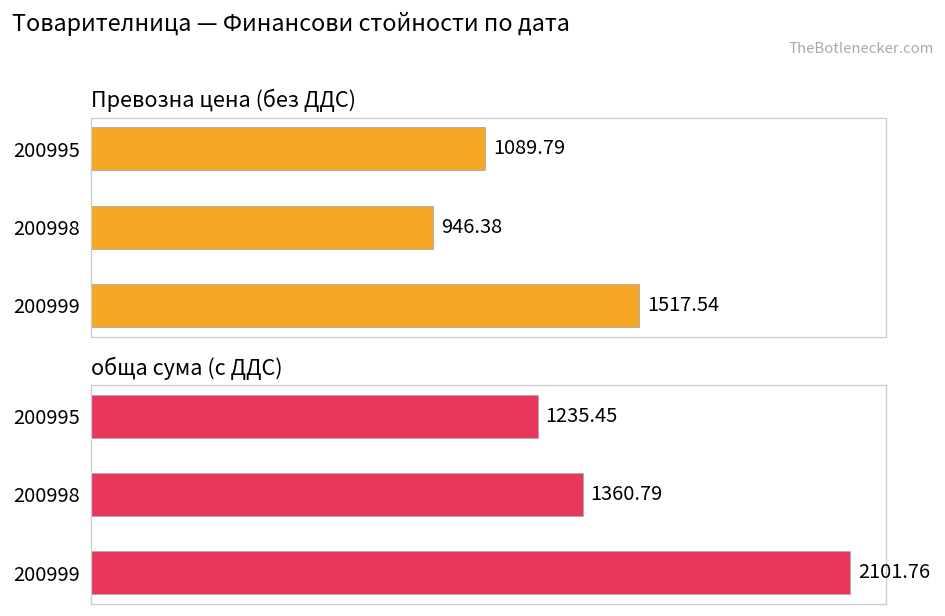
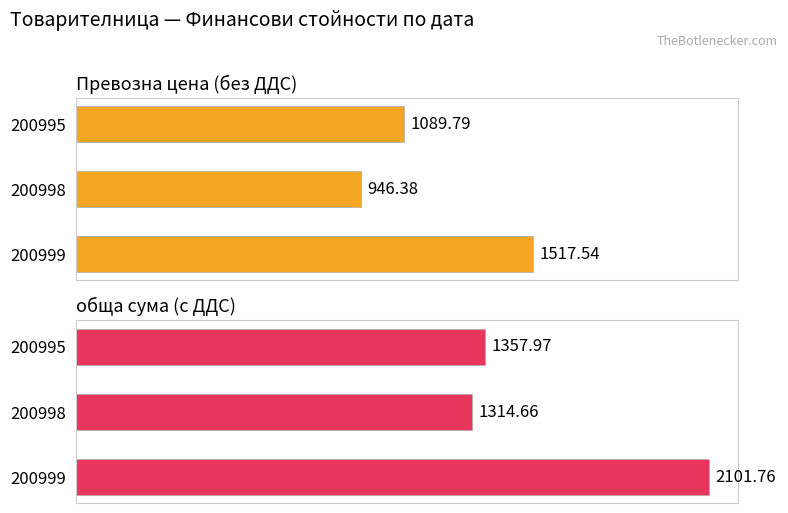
обща сума (с ДДС), 200995: 1235.45 -> 1357.97
обща сума (с ДДС), 200998: 1360.79 -> 1314.66
